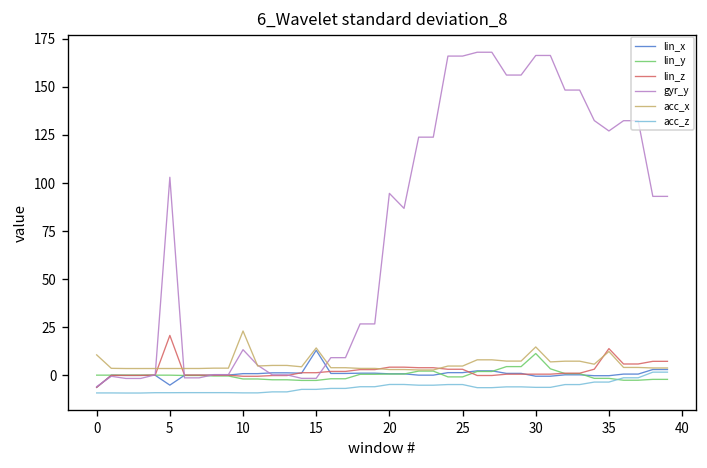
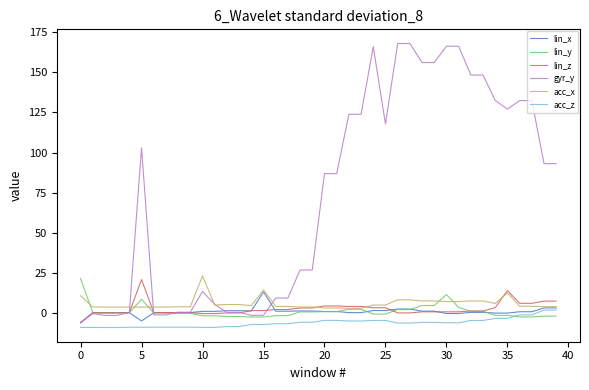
lin_y, 0: 0 -> 21
lin_y, 5: 0 -> 8
gyr_y, 20: 95 -> 87
gyr_y, 25: 166 -> 118
acc_x, 30: 15 -> 7
